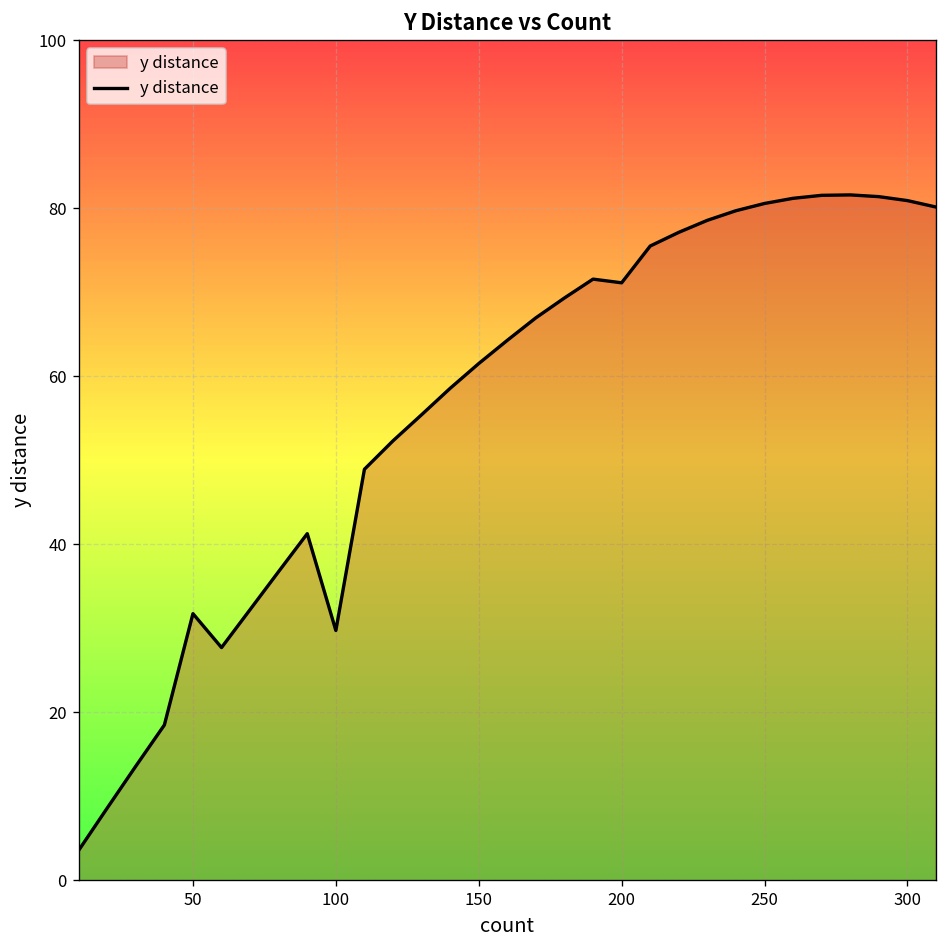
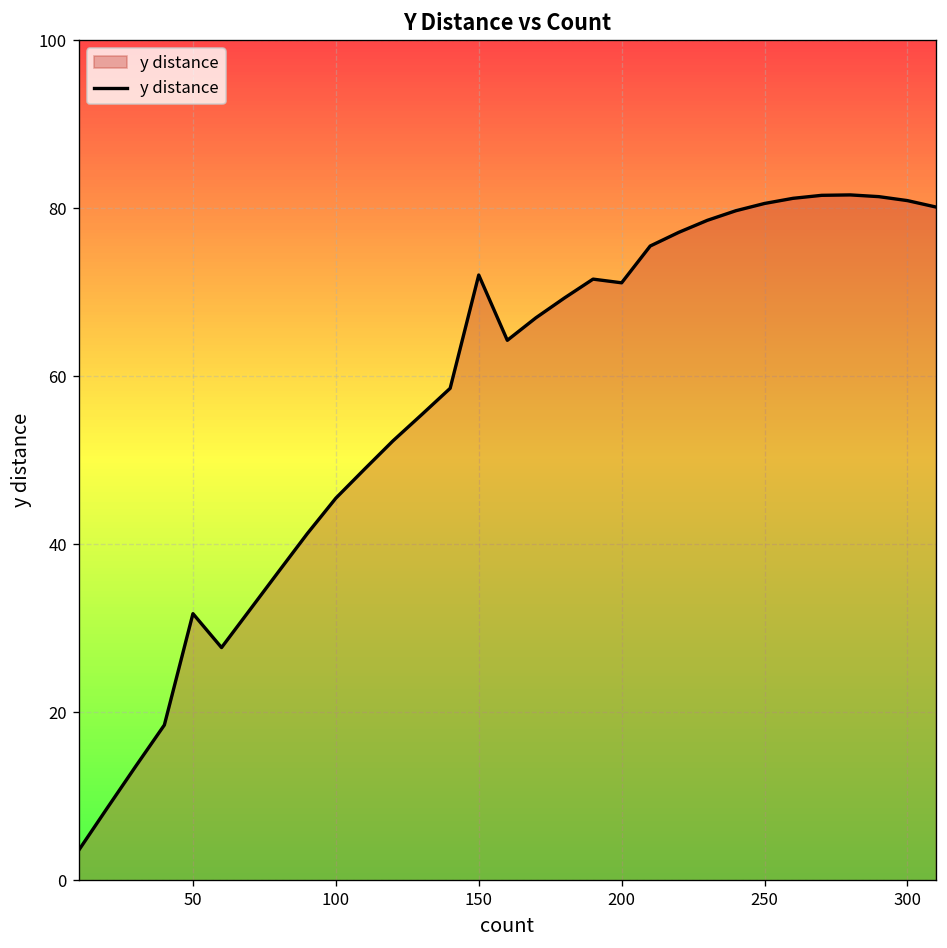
100: 30 -> 45
150: 62 -> 72
